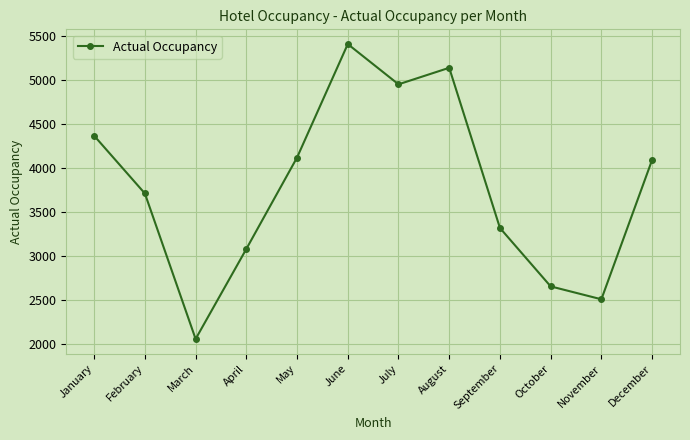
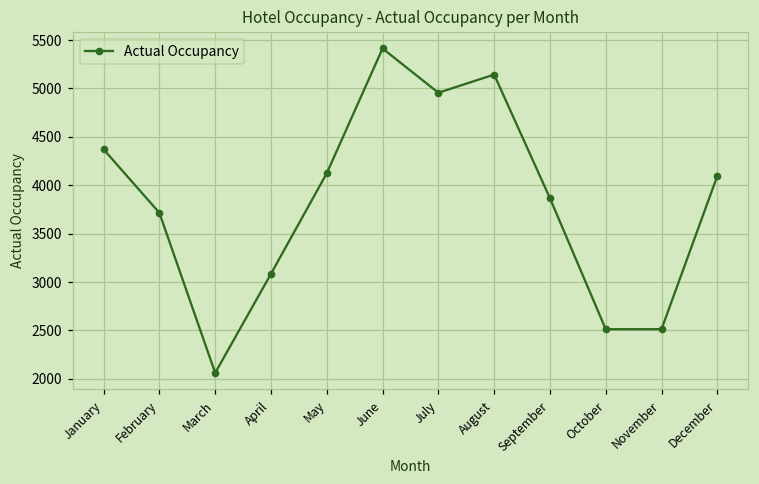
September: 3300 -> 3900
October: 2700 -> 2500
